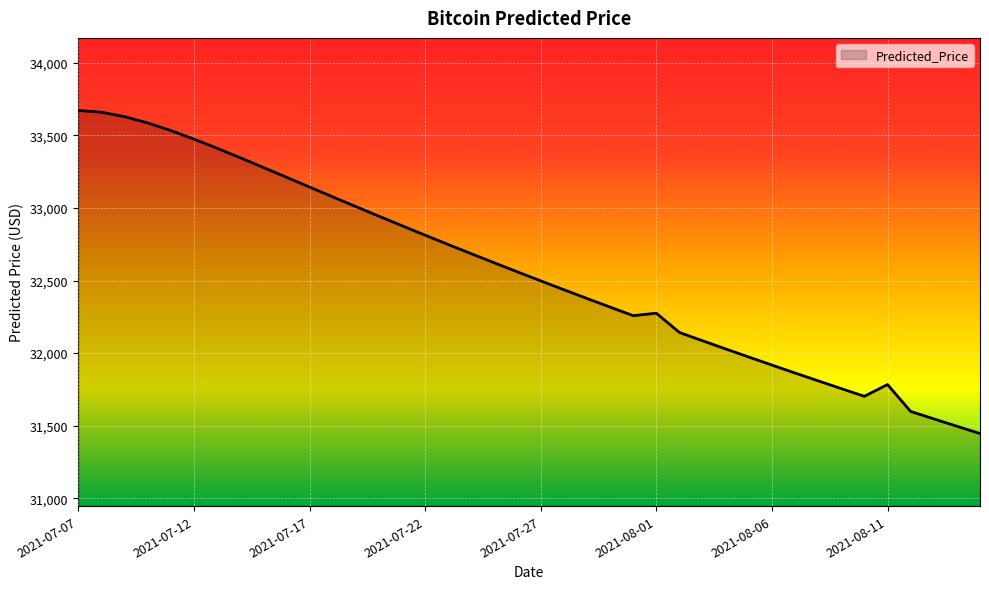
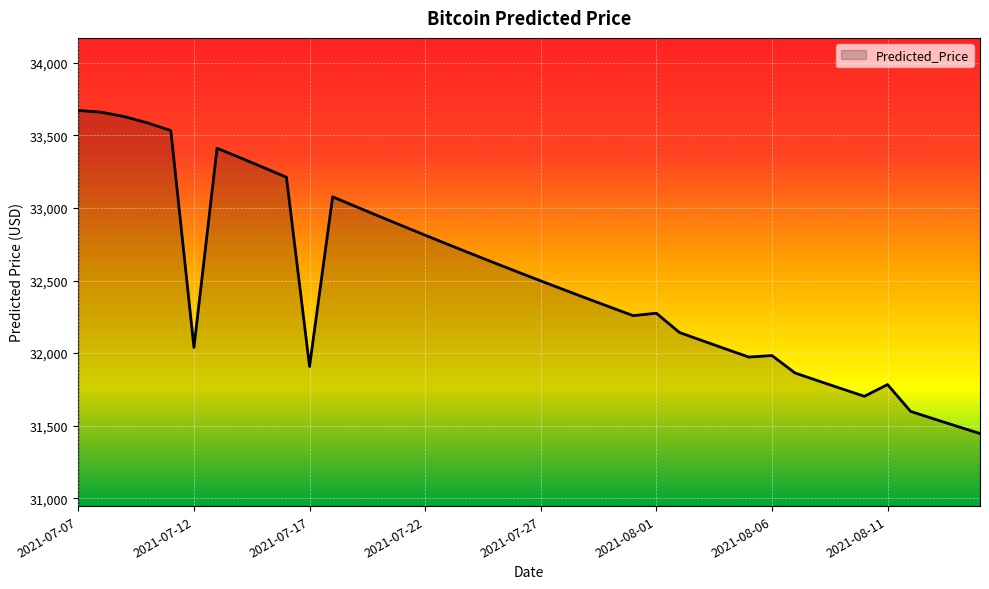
2021-07-12: 33,480 -> 32,040
2021-07-17: 33,140 -> 31,910
2021-08-06: 31,920 -> 31,980
